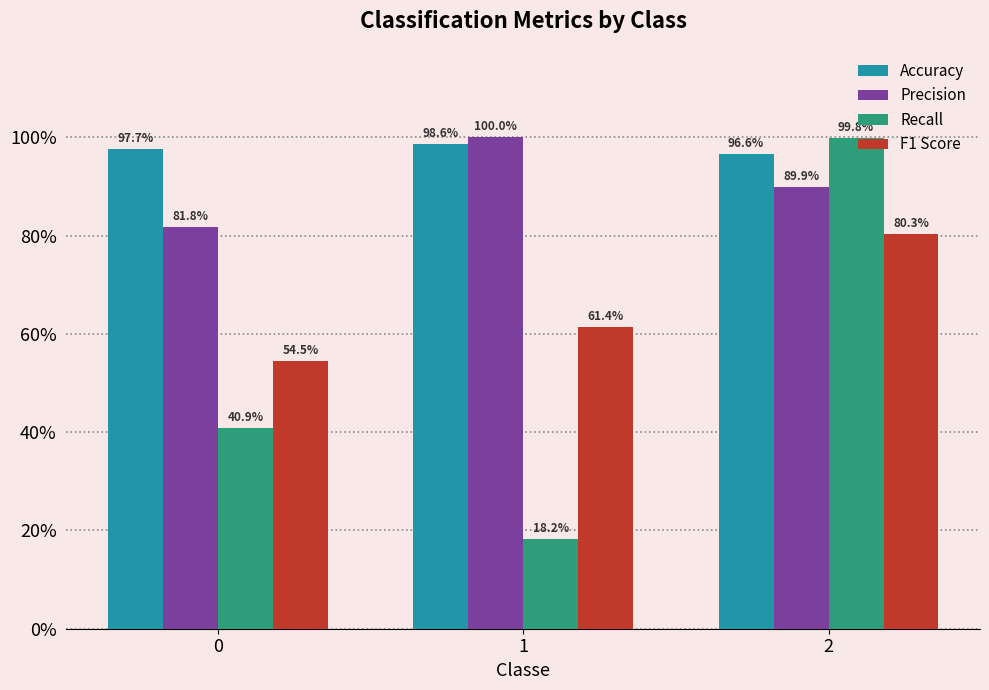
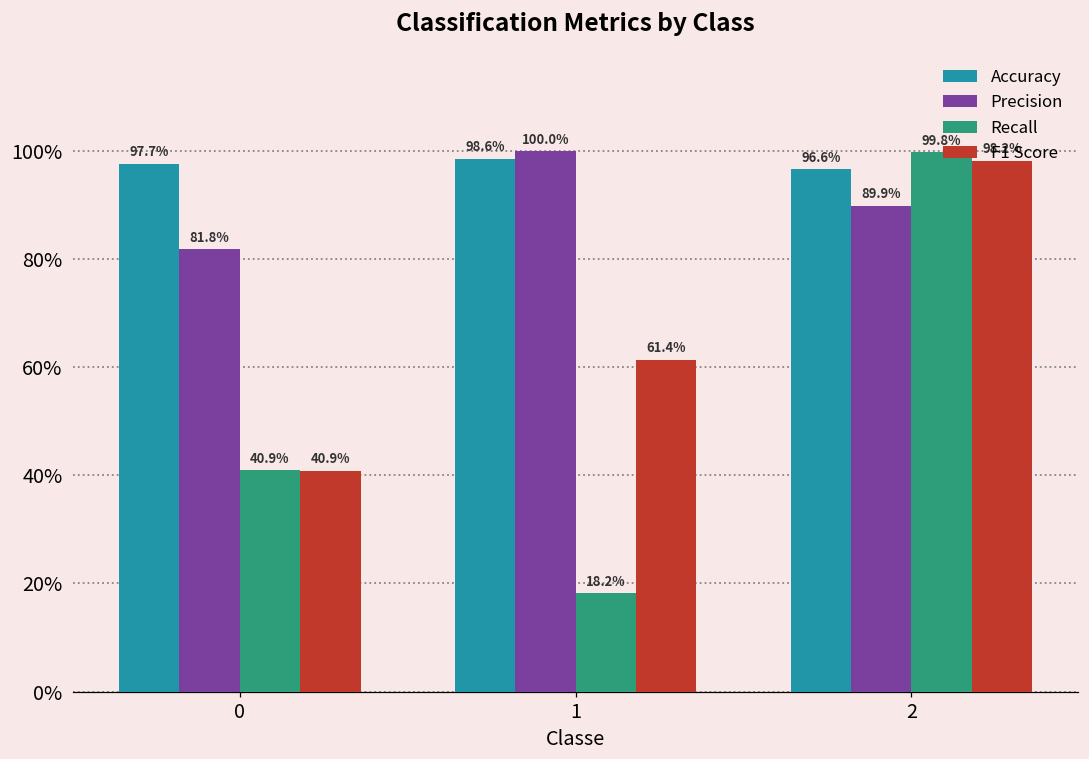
F1 Score, 0: 54.5% -> 40.9%
F1 Score, 2: 80.3% -> 98.2%
